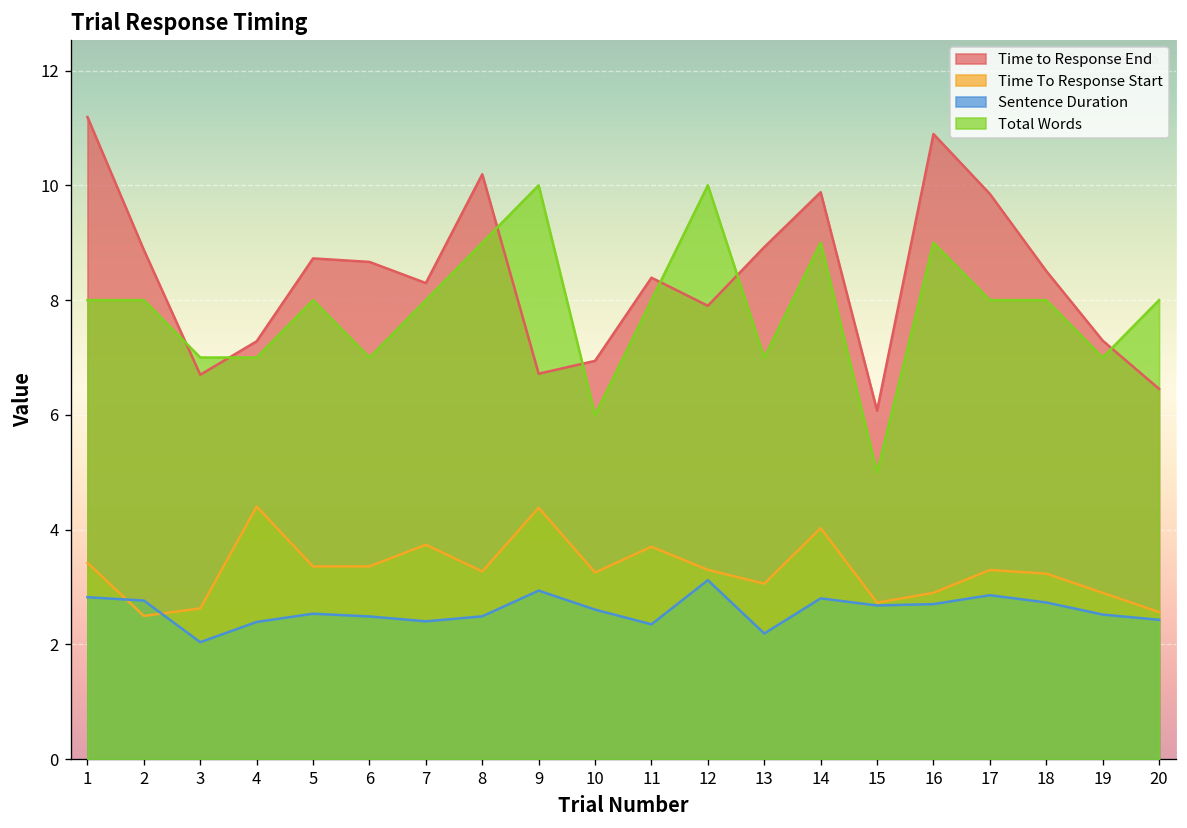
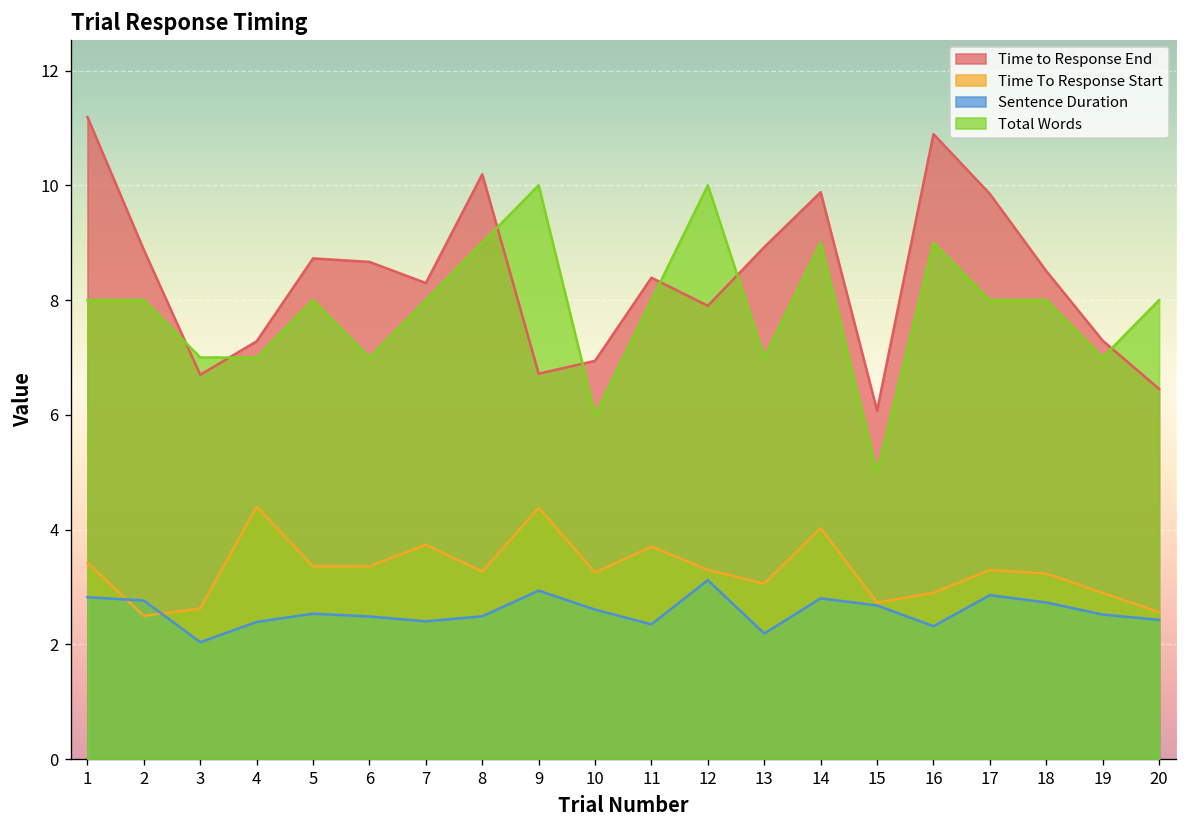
Sentence Duration, 16: 2.7 -> 2.3
